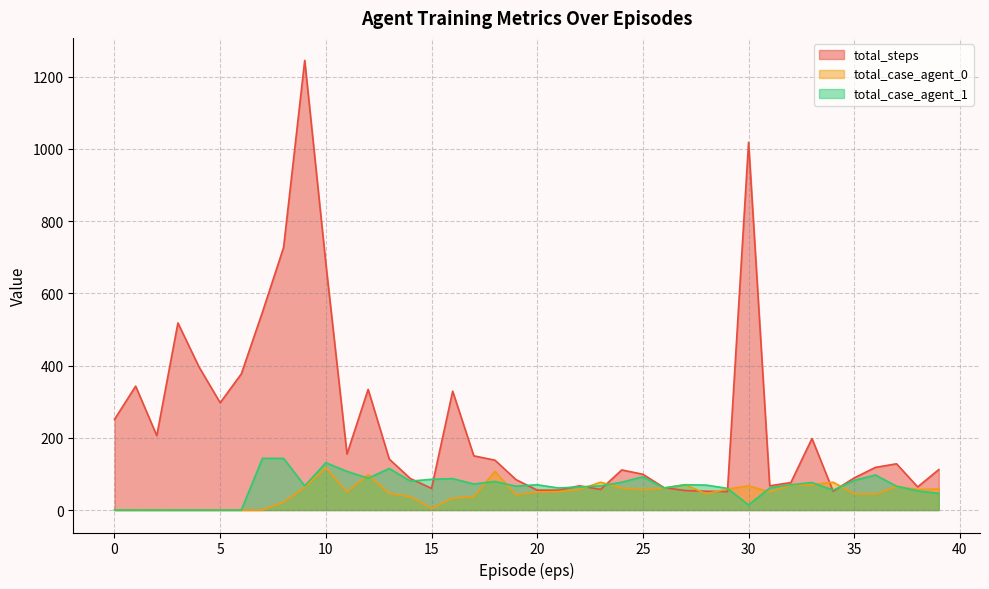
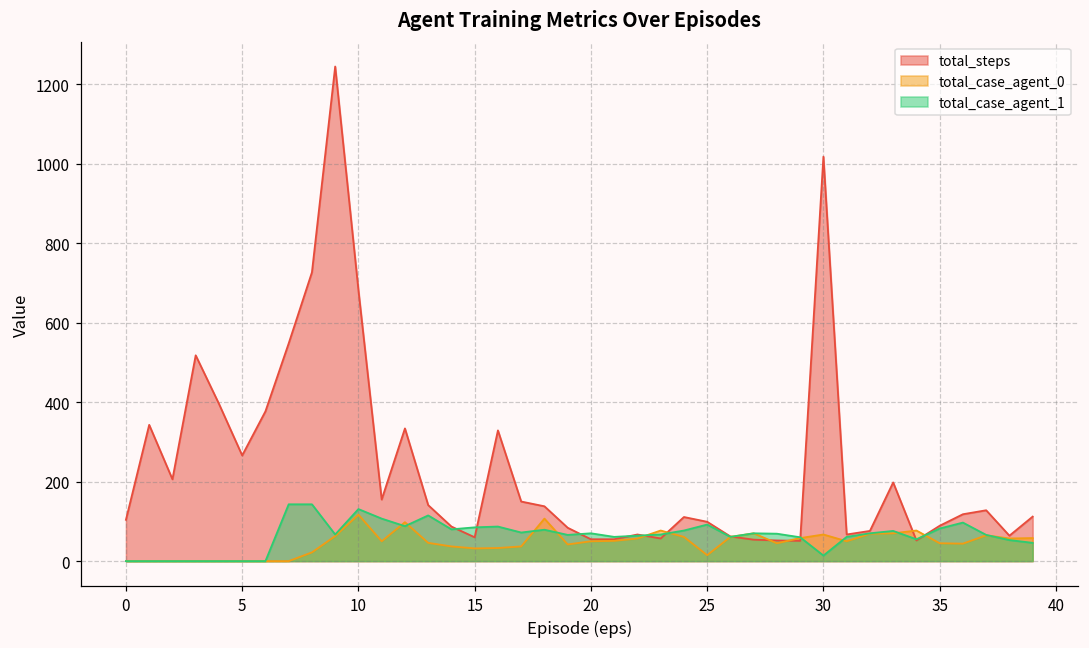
total_steps, 0: 250 -> 100
total_steps, 5: 300 -> 270
total_case_agent_0, 15: 0 -> 30
total_case_agent_0, 25: 60 -> 20
